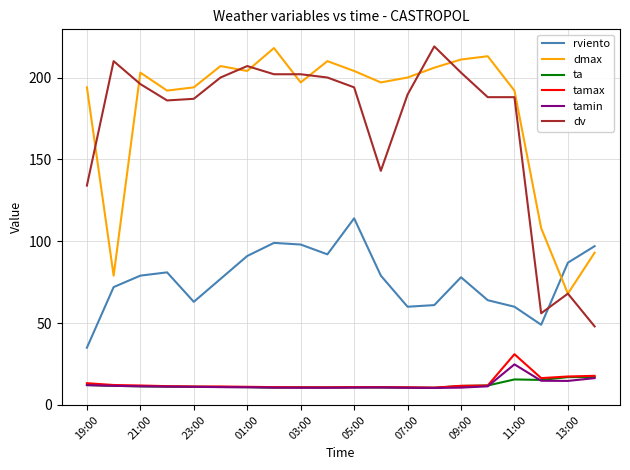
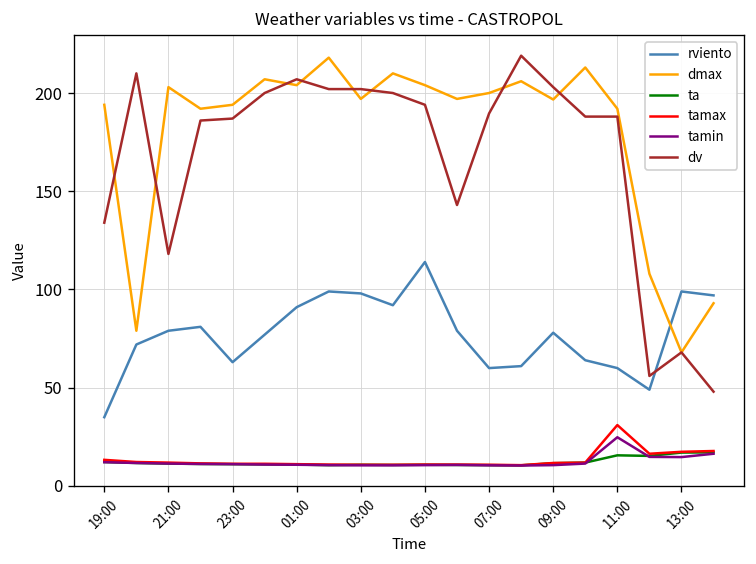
dv, 21:00: 196 -> 118
dmax, 09:00: 211 -> 197
rviento, 13:00: 87 -> 99
